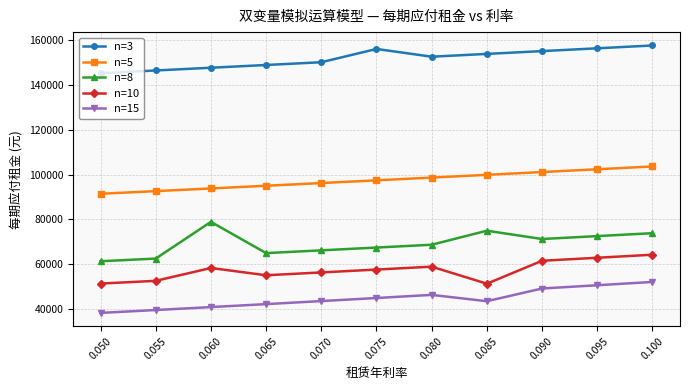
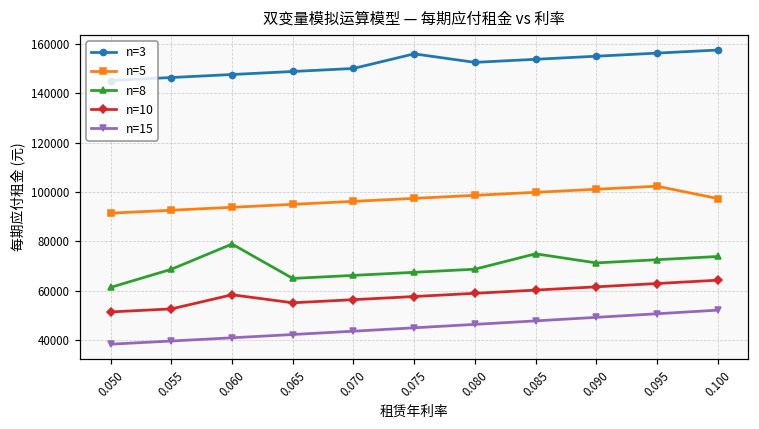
n=8, 0.055: 62000 -> 69000
n=10, 0.085: 51000 -> 60000
n=15, 0.085: 43000 -> 48000
n=5, 0.100: 104000 -> 97000
